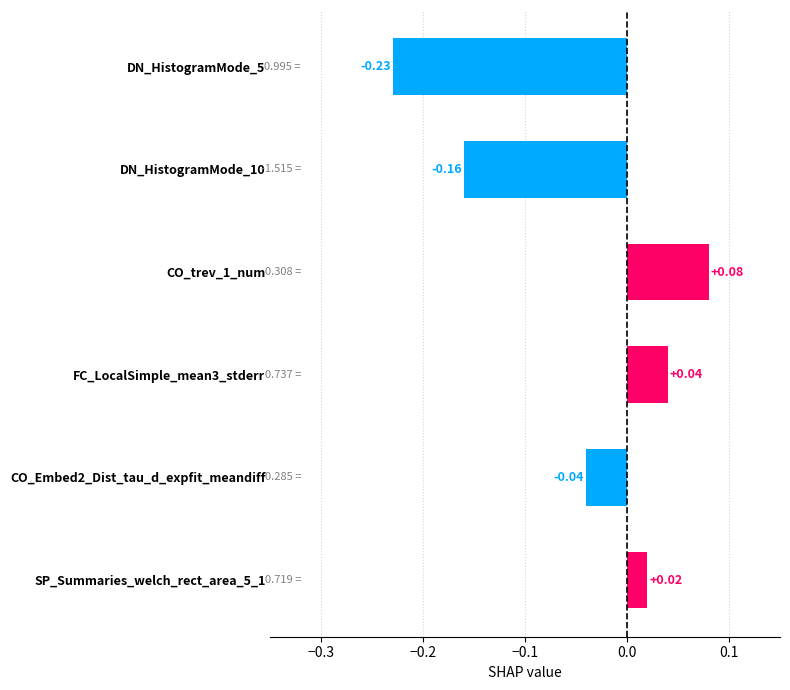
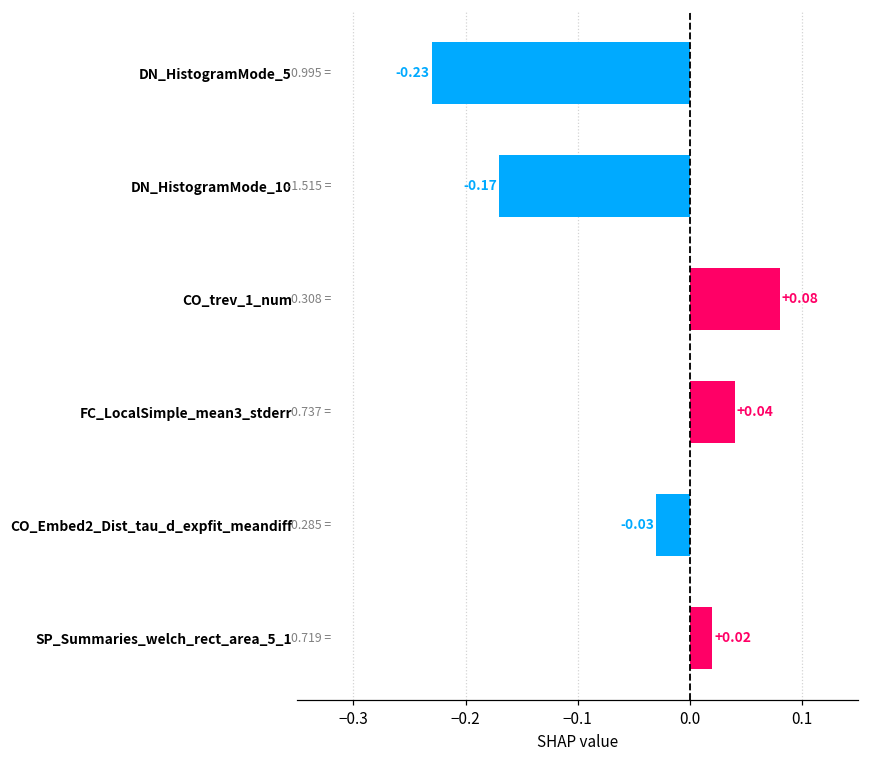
DN_HistogramMode_10: -0.16 -> -0.17
CO_Embed2_Dist_tau_d_expfit_meandiff: -0.04 -> -0.03
